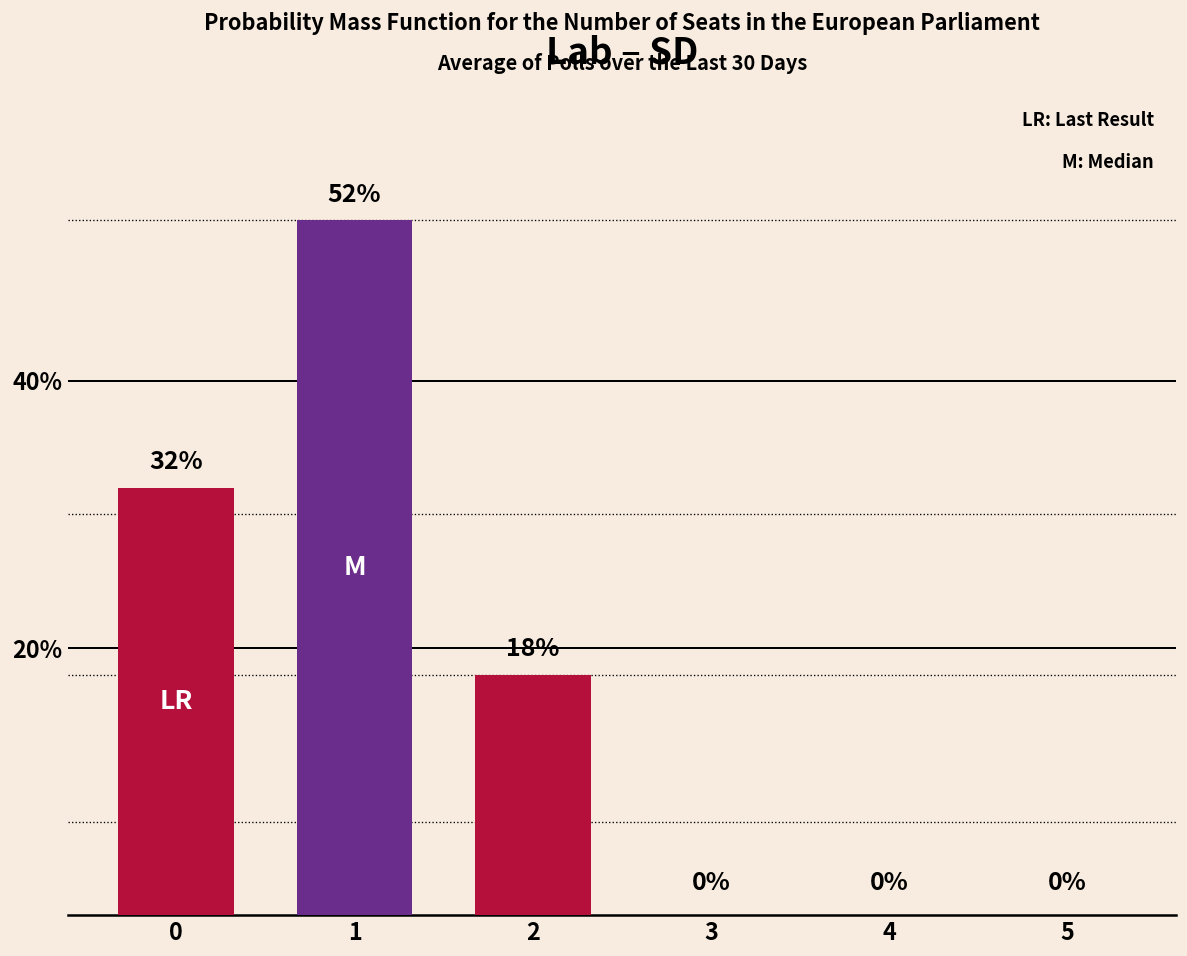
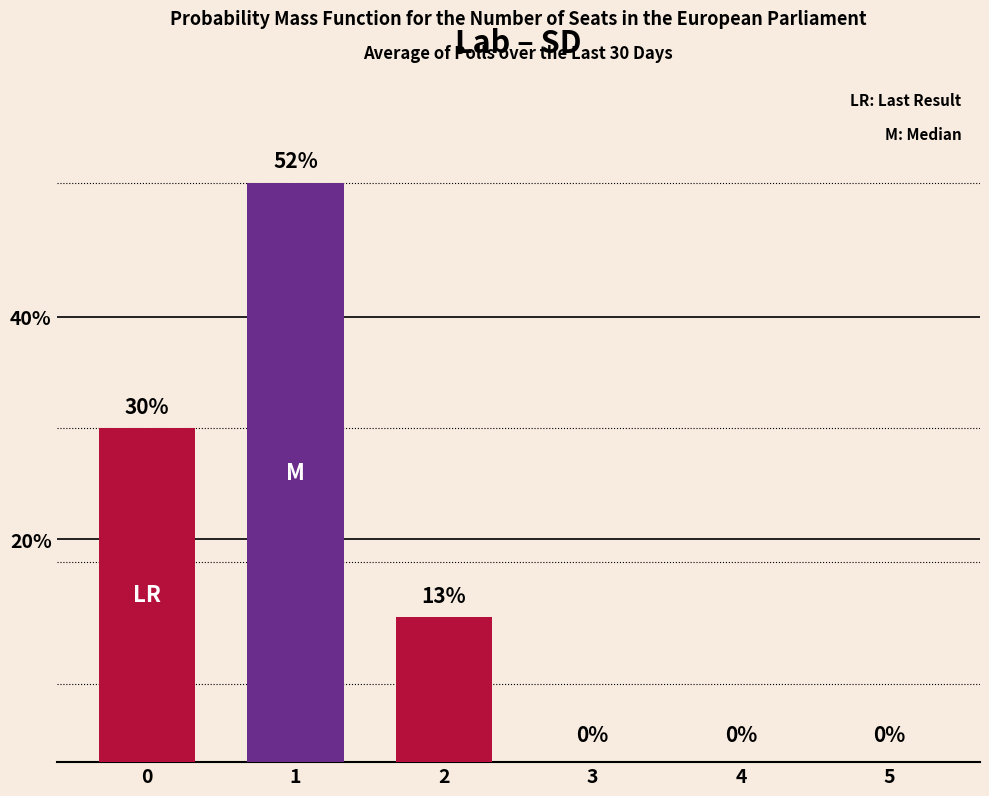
0: 32% -> 30%
2: 18% -> 13%
